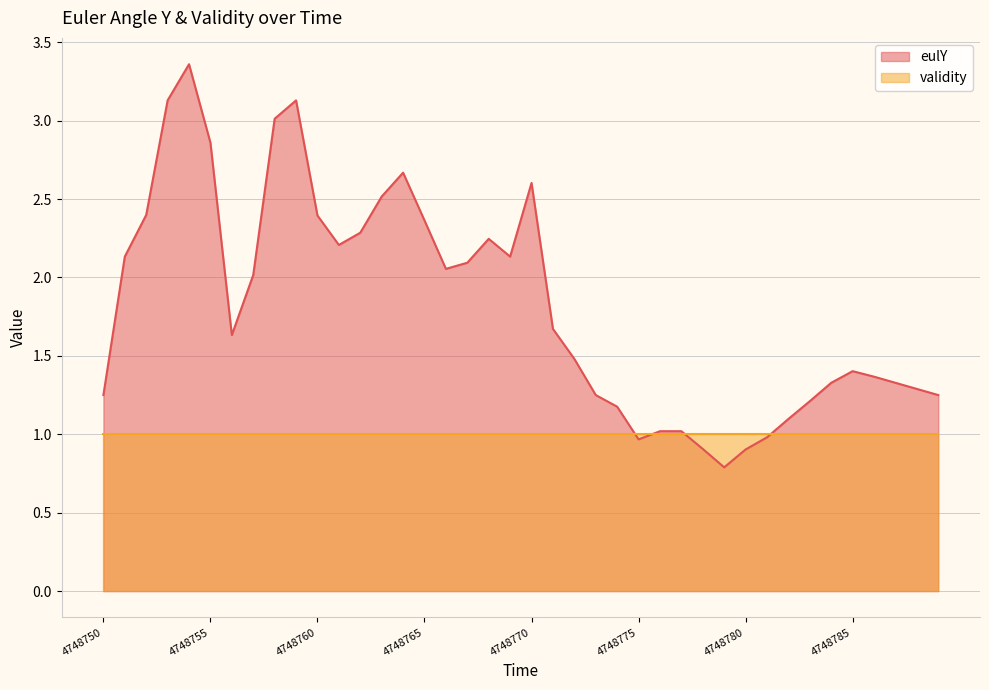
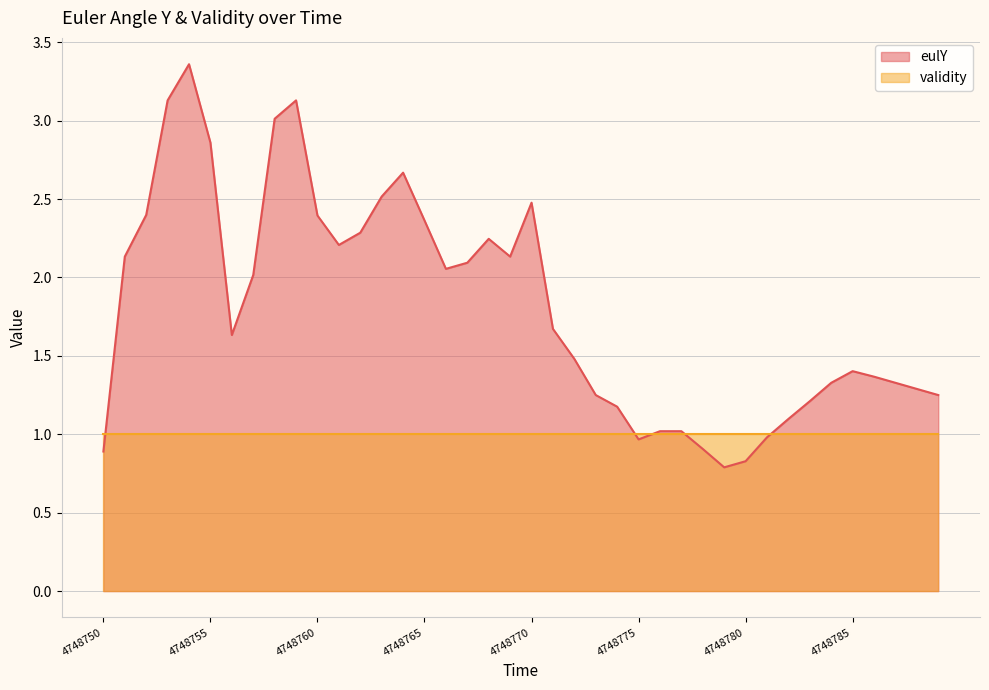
eulY, 4748750: 1.25 -> 0.89
eulY, 4748770: 2.60 -> 2.48
eulY, 4748780: 0.90 -> 0.83
